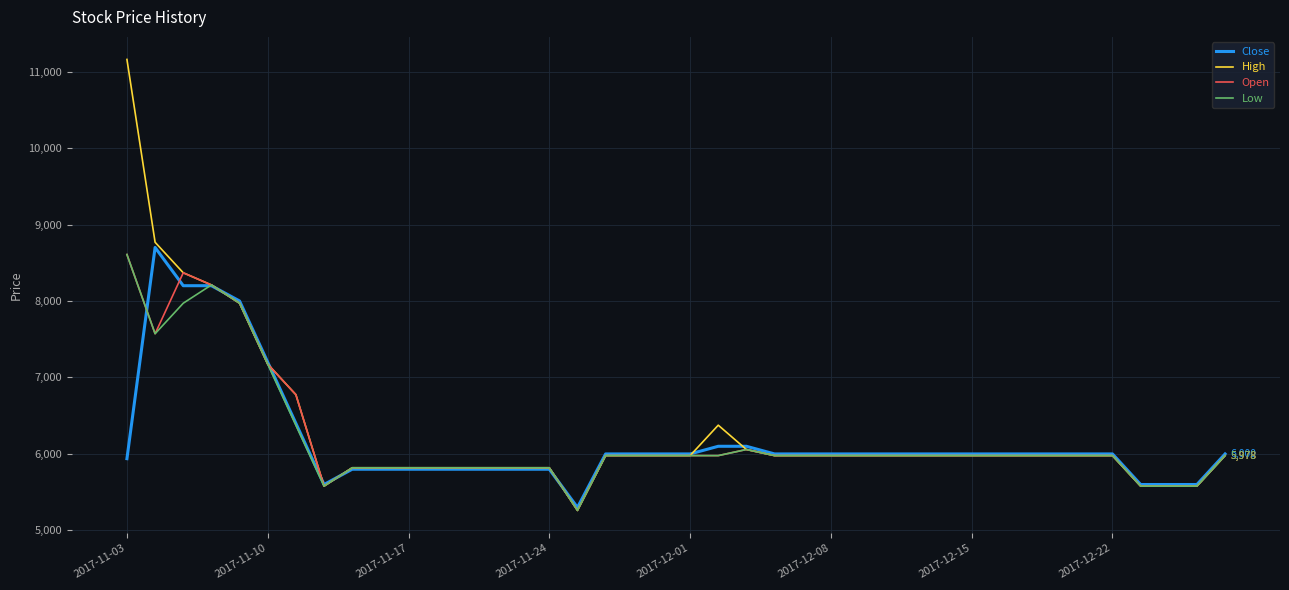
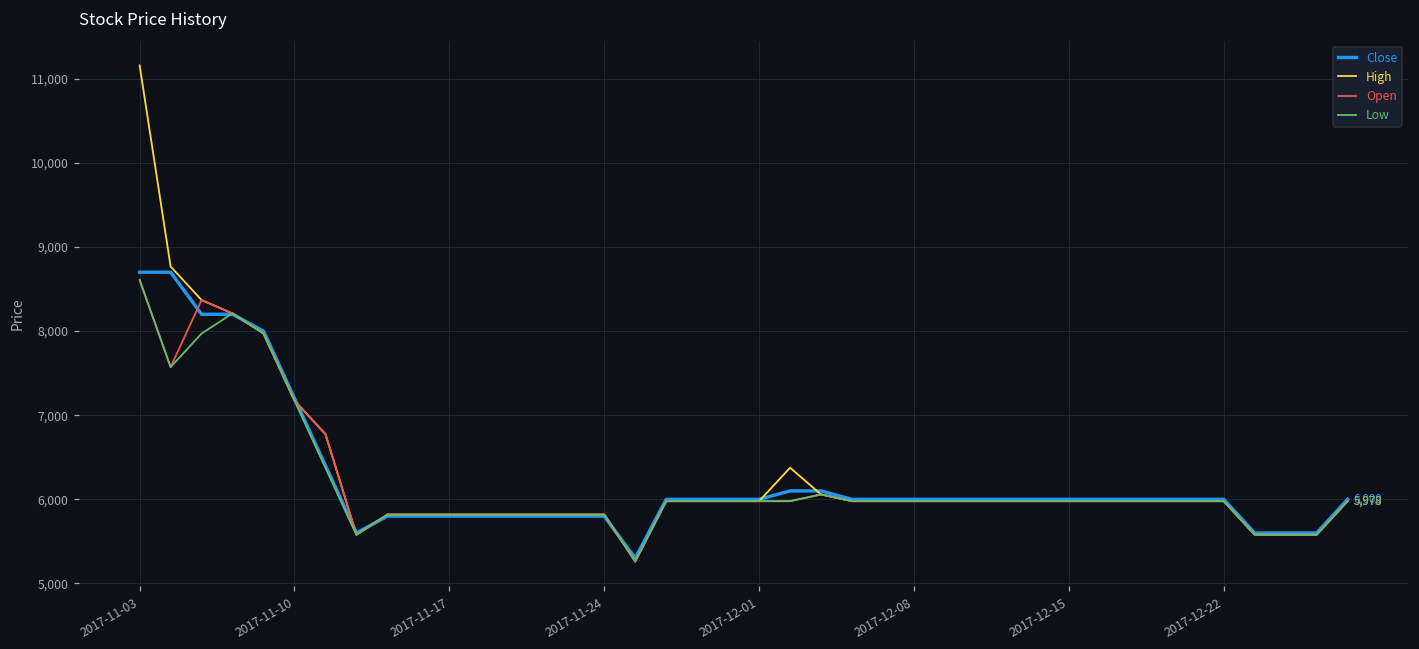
Close, 2017-11-03: 5,900 -> 8,700
